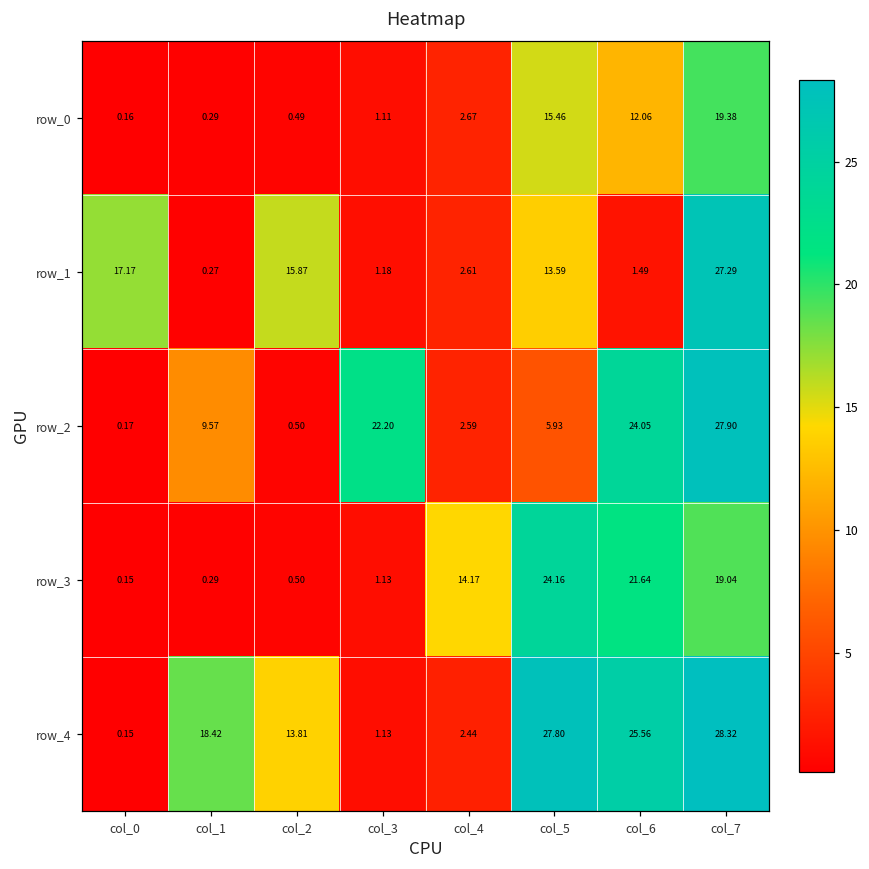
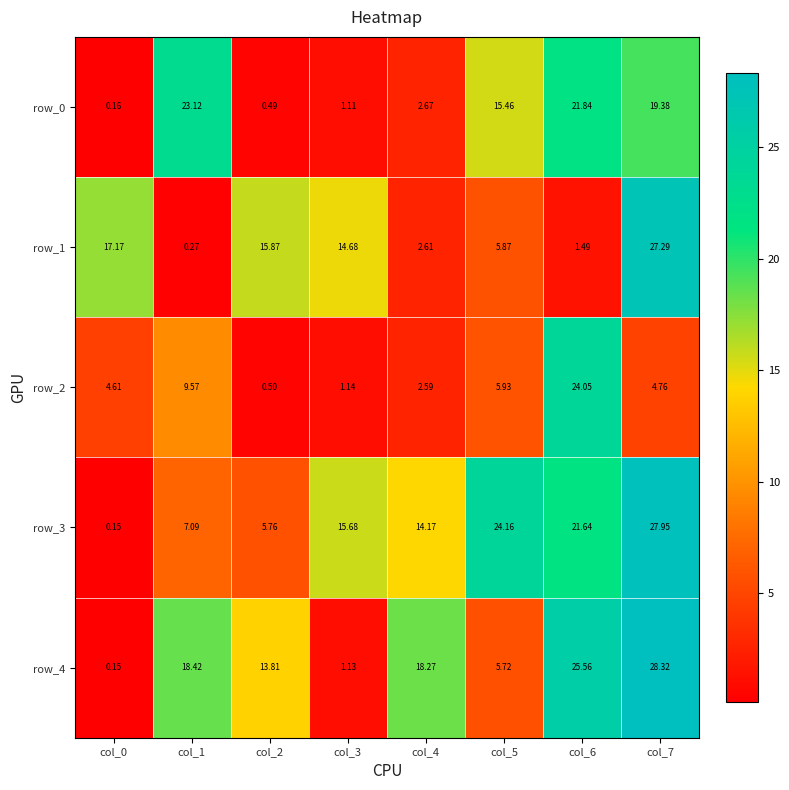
row_0, col_1: 0.29 -> 23.12
row_0, col_6: 12.06 -> 21.84
row_1, col_3: 1.18 -> 14.68
row_1, col_5: 13.59 -> 5.87
row_2, col_0: 0.17 -> 4.61
row_2, col_3: 22.20 -> 1.14
row_2, col_7: 27.90 -> 4.76
row_3, col_1: 0.29 -> 7.09
row_3, col_2: 0.50 -> 5.76
row_3, col_3: 1.13 -> 15.68
row_3, col_7: 19.04 -> 27.95
row_4, col_4: 2.44 -> 18.27
row_4, col_5: 27.80 -> 5.72
